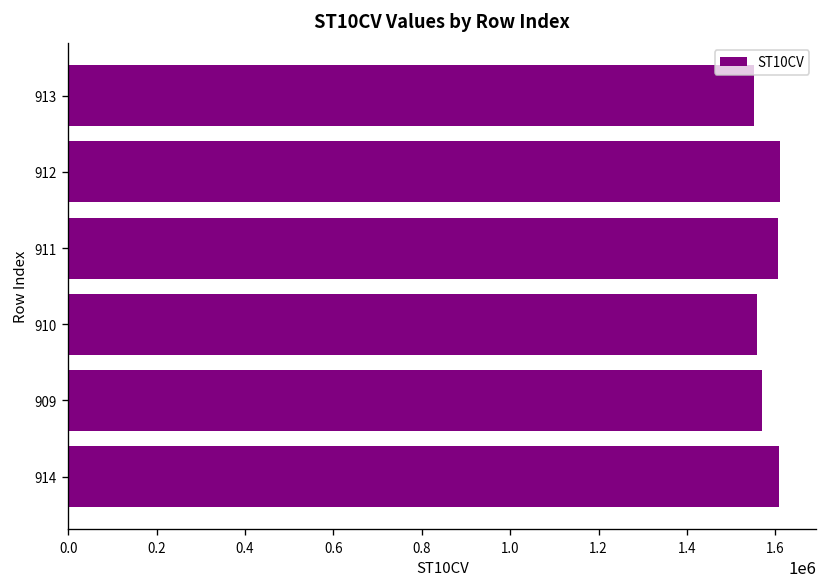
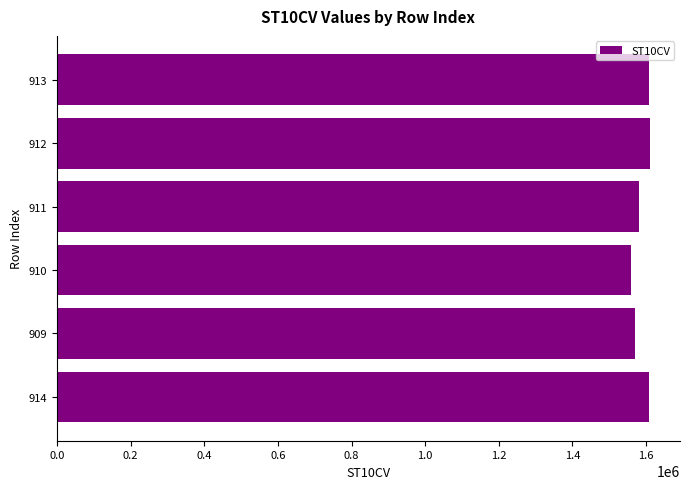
913: 1550000 -> 1610000
911: 1610000 -> 1580000
